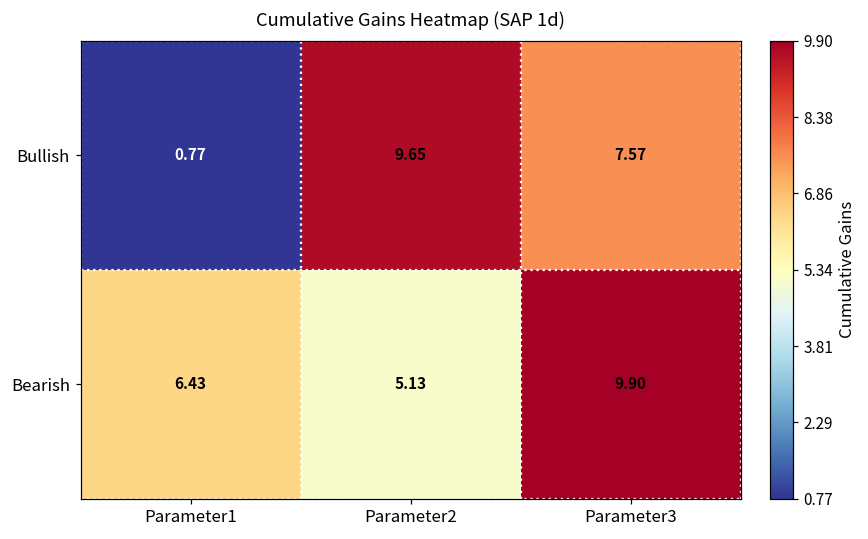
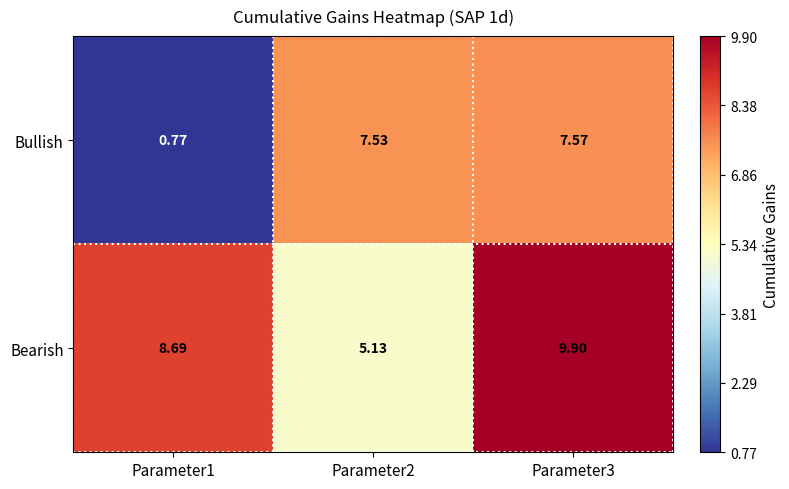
Bullish, Parameter2: 9.65 -> 7.53
Bearish, Parameter1: 6.43 -> 8.69
